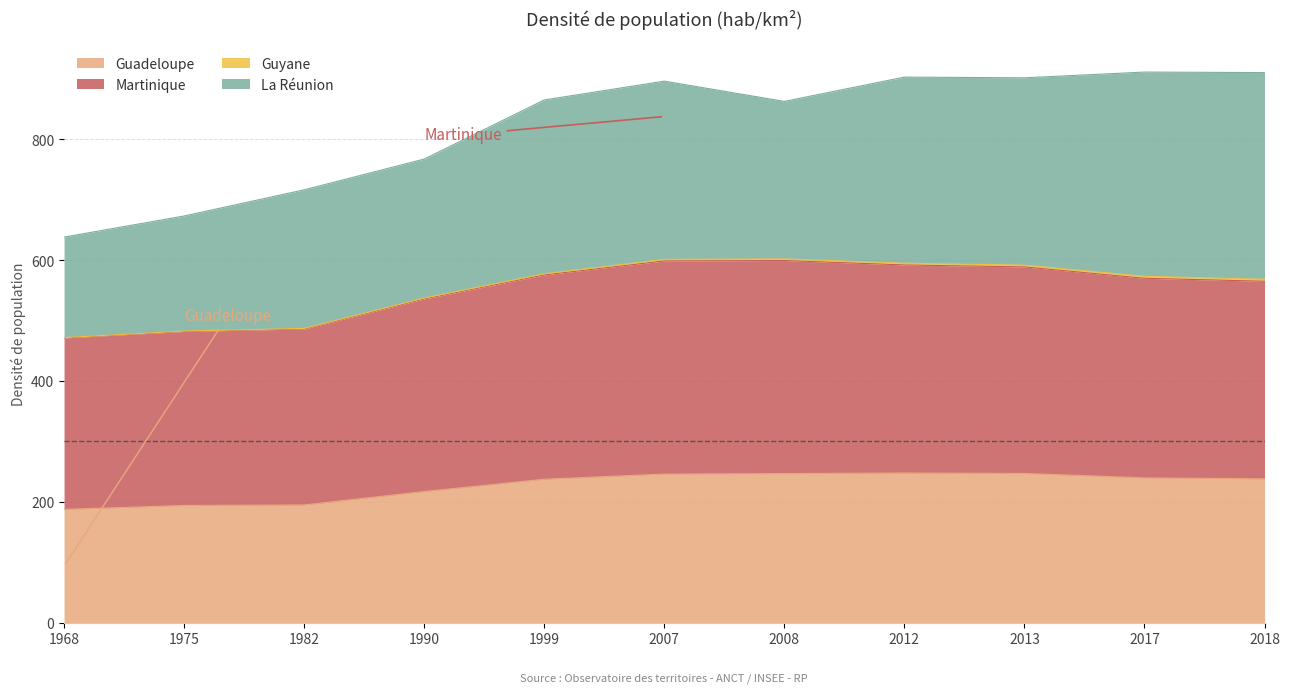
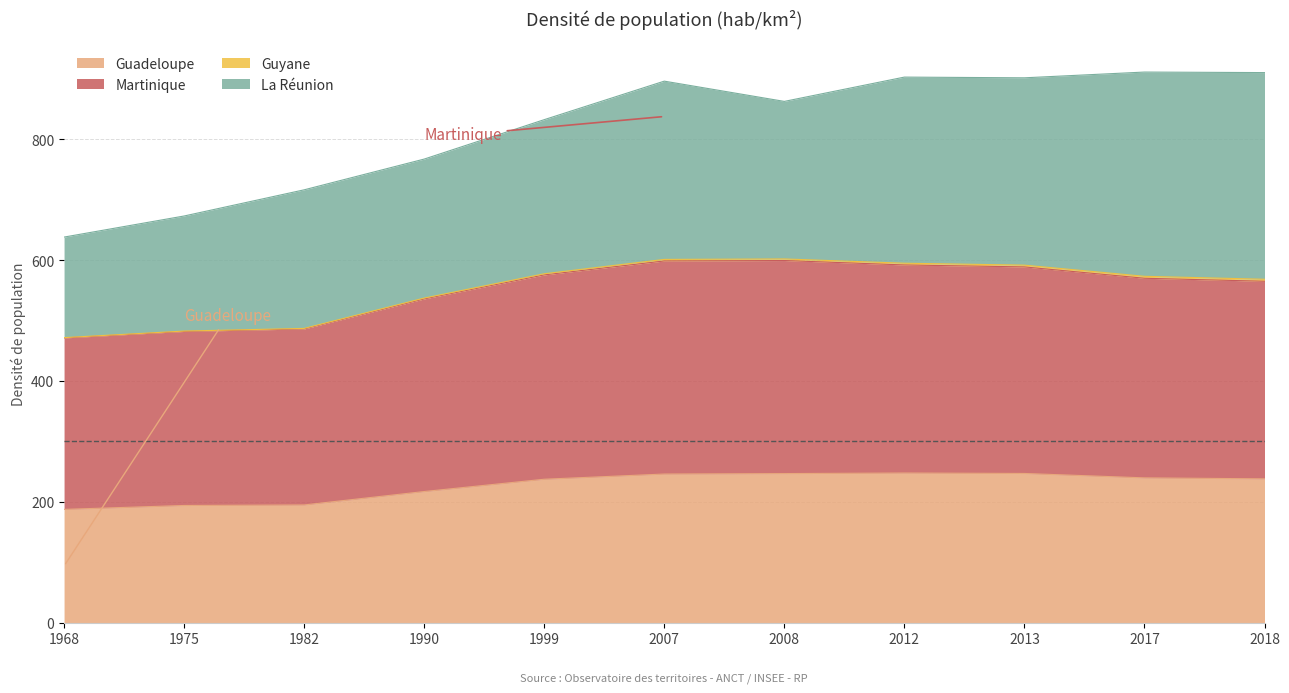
La Réunion, 1999: 290 -> 260
